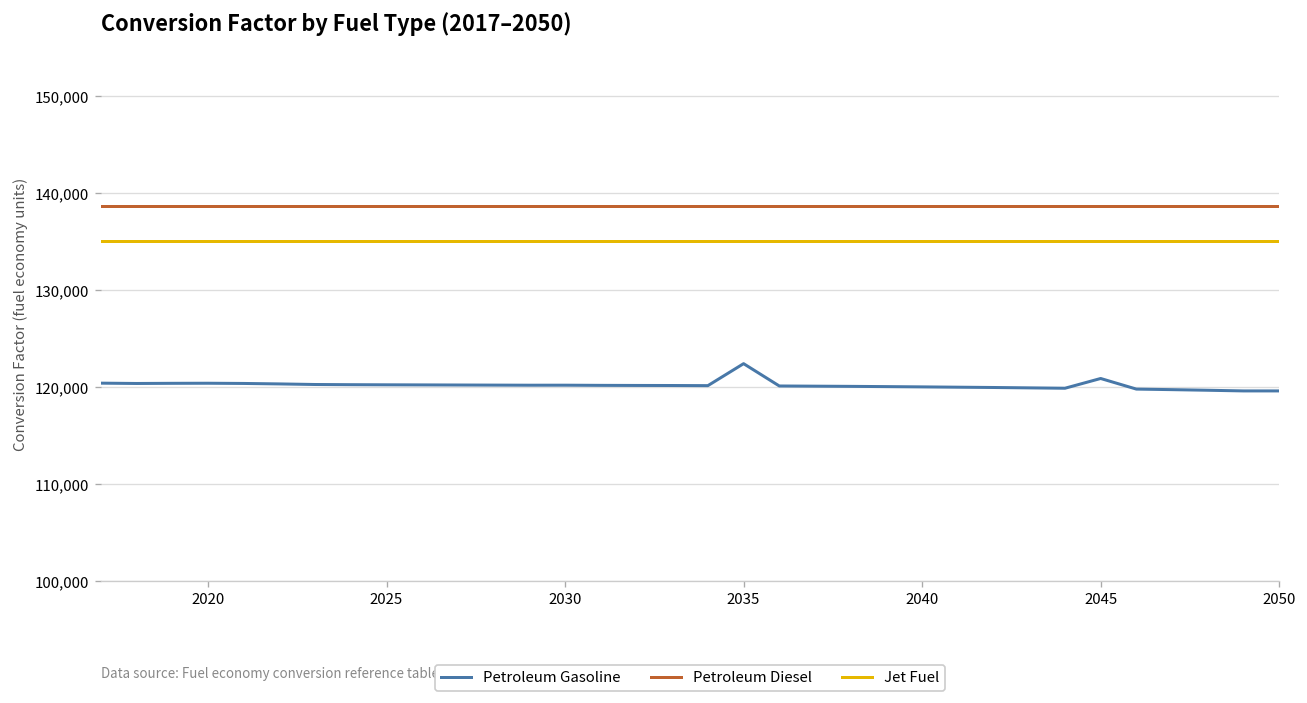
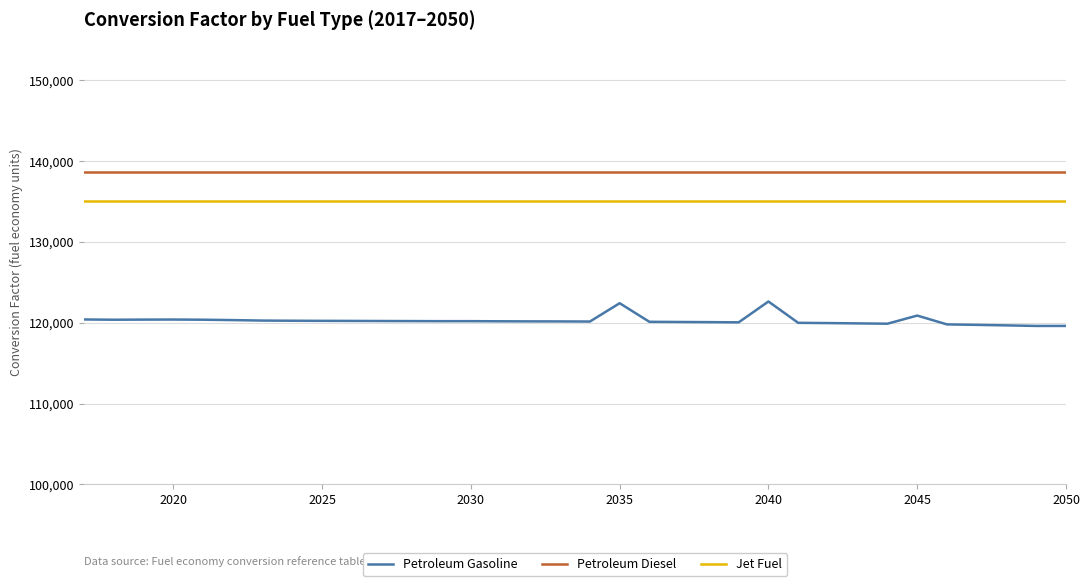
Petroleum Gasoline, 2040: 120,000 -> 123,000
